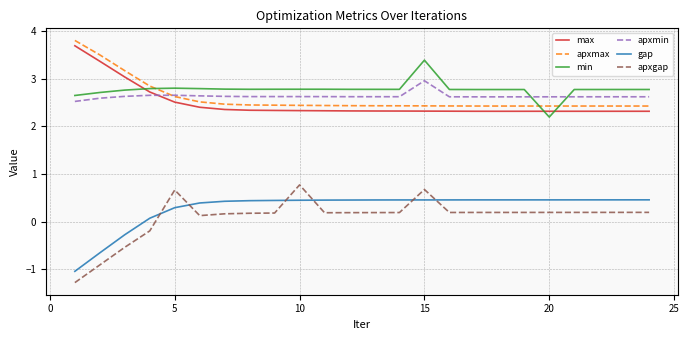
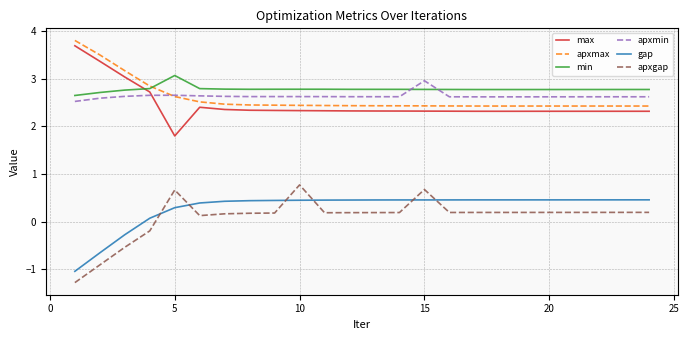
max, 5: 2.5 -> 1.8
min, 5: 2.8 -> 3.1
min, 15: 3.4 -> 2.8
min, 20: 2.2 -> 2.8
